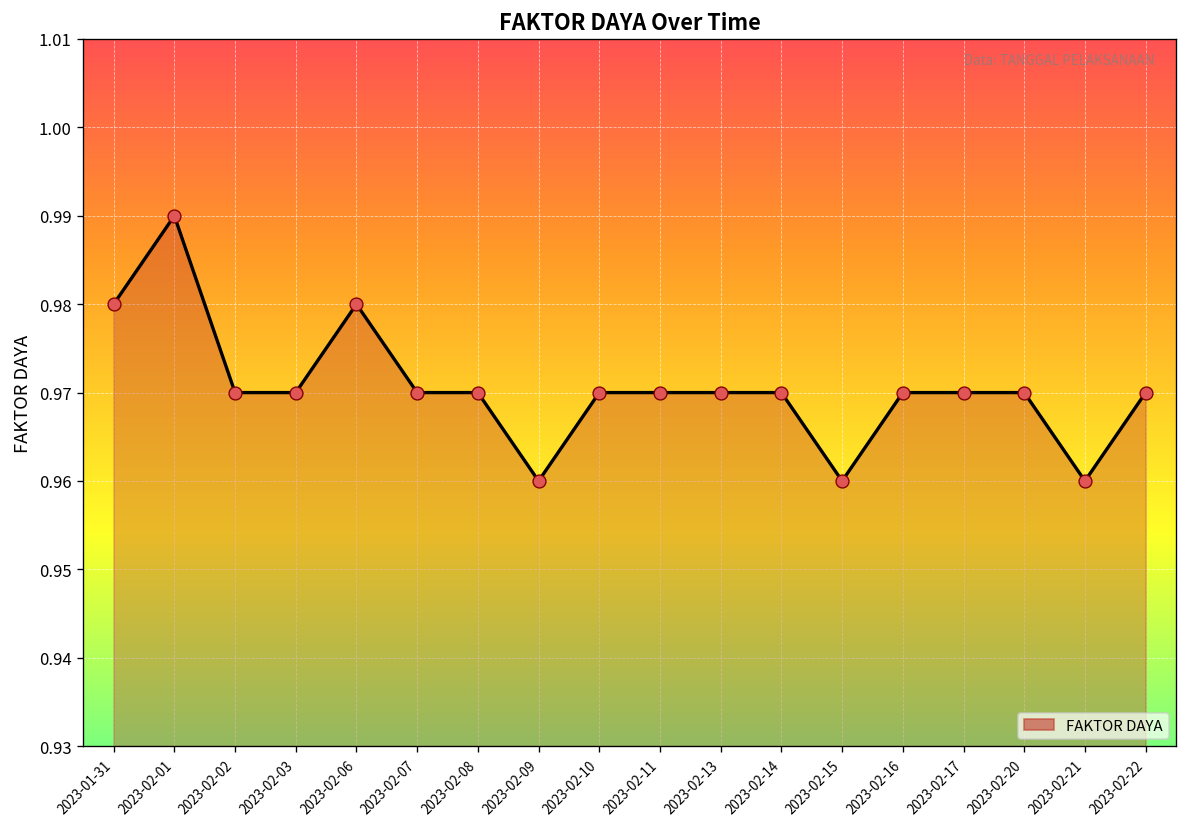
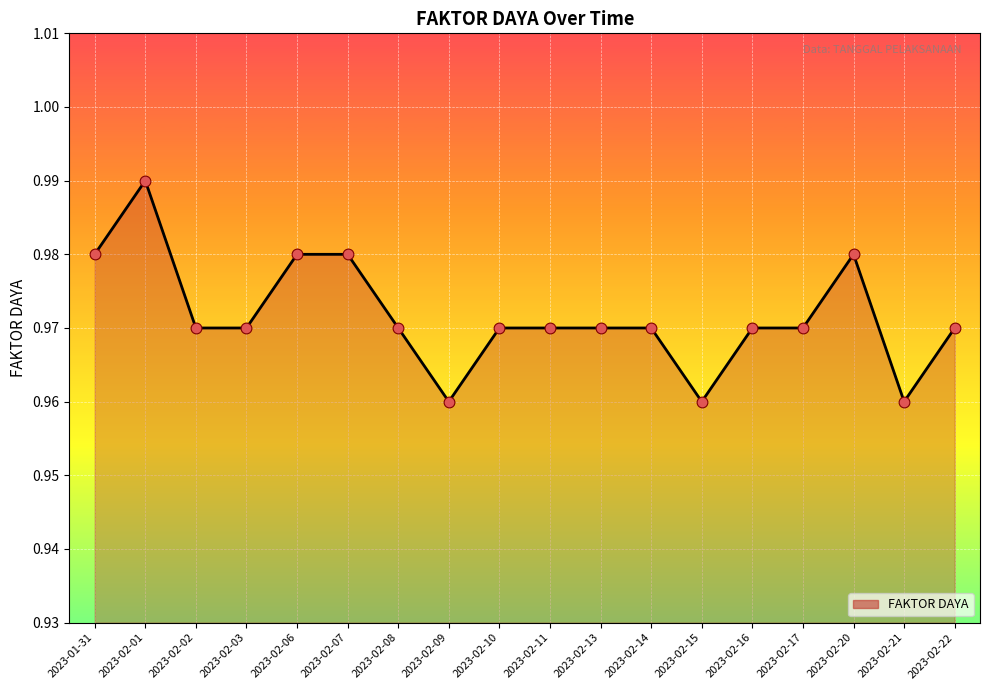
2023-02-07: 0.97 -> 0.98
2023-02-20: 0.97 -> 0.98
